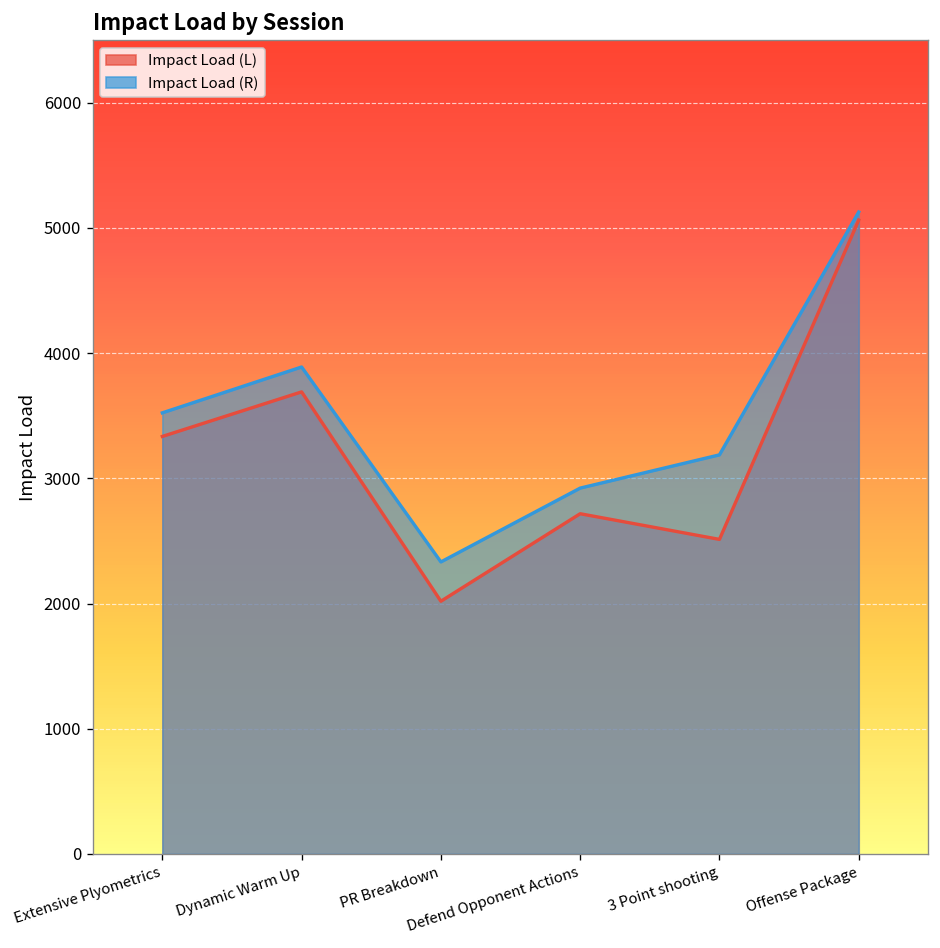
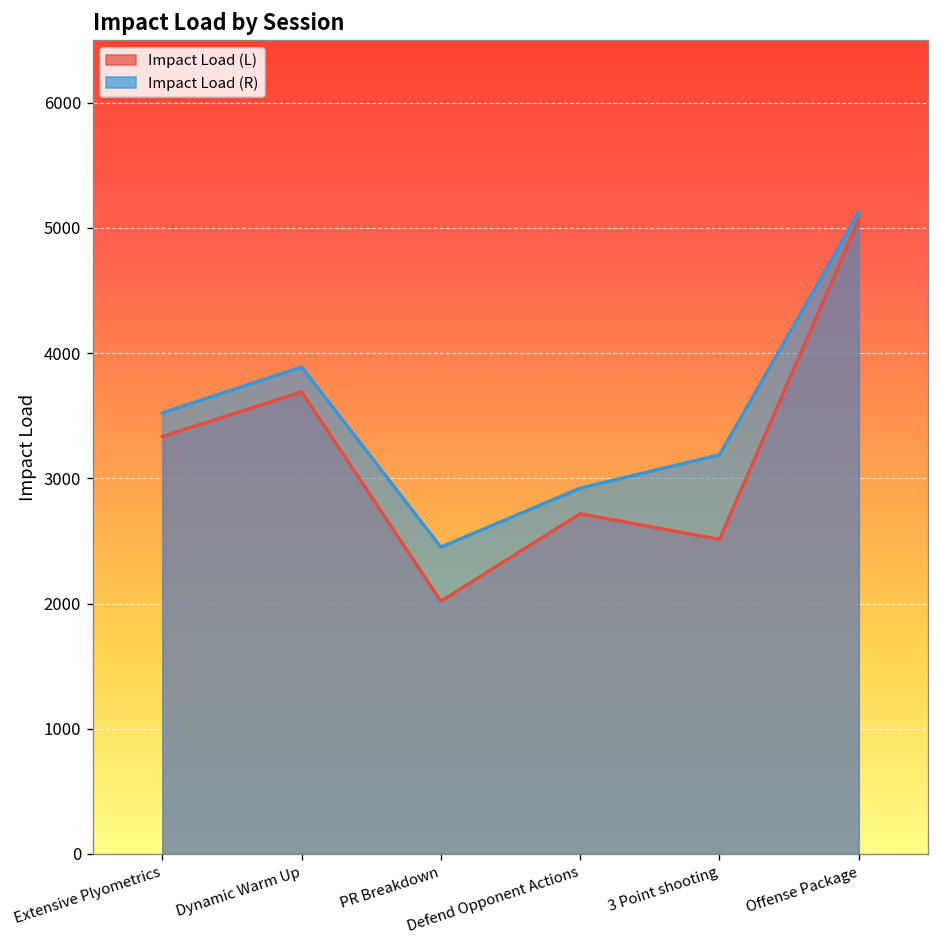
Impact Load (R), PR Breakdown: 2330 -> 2450
